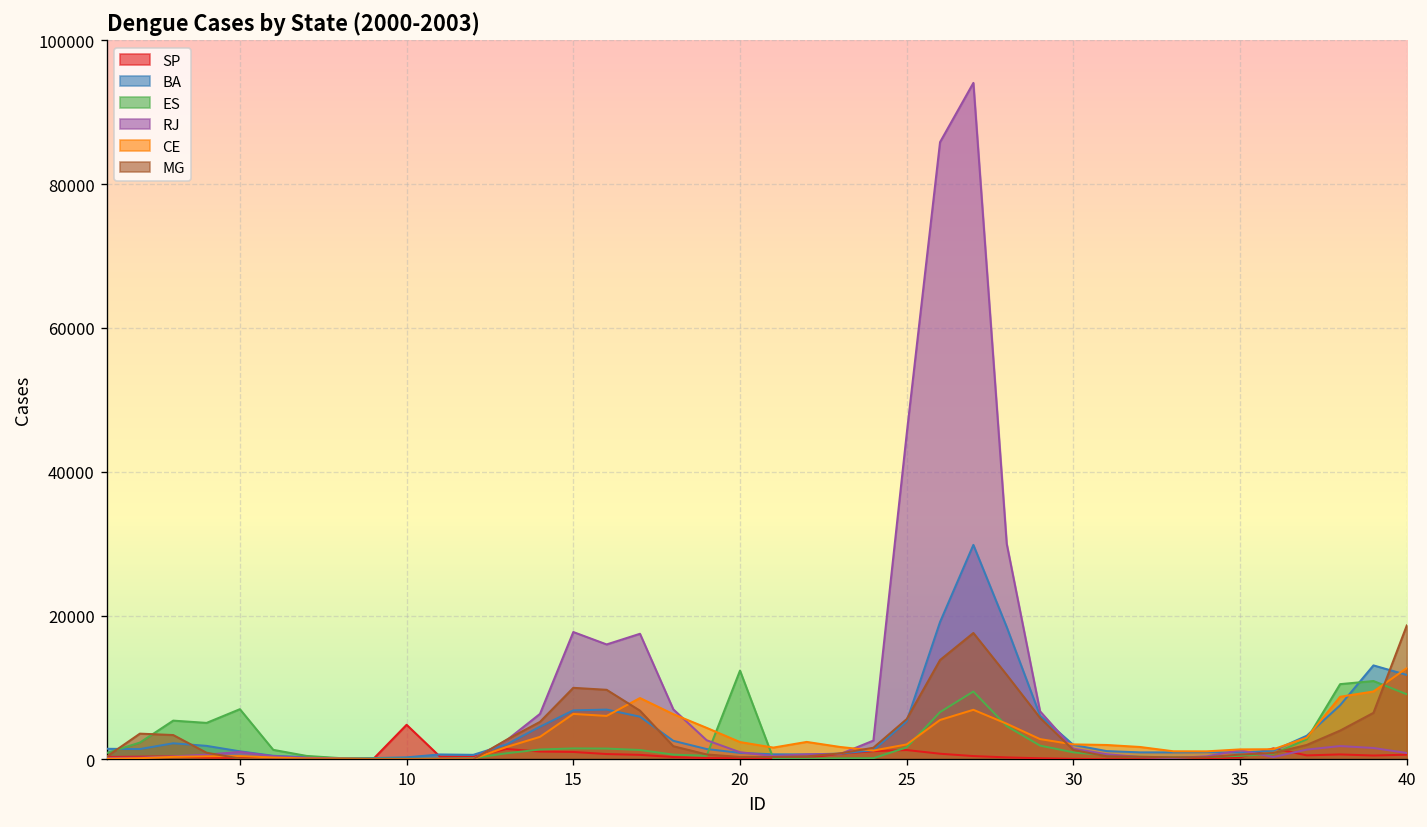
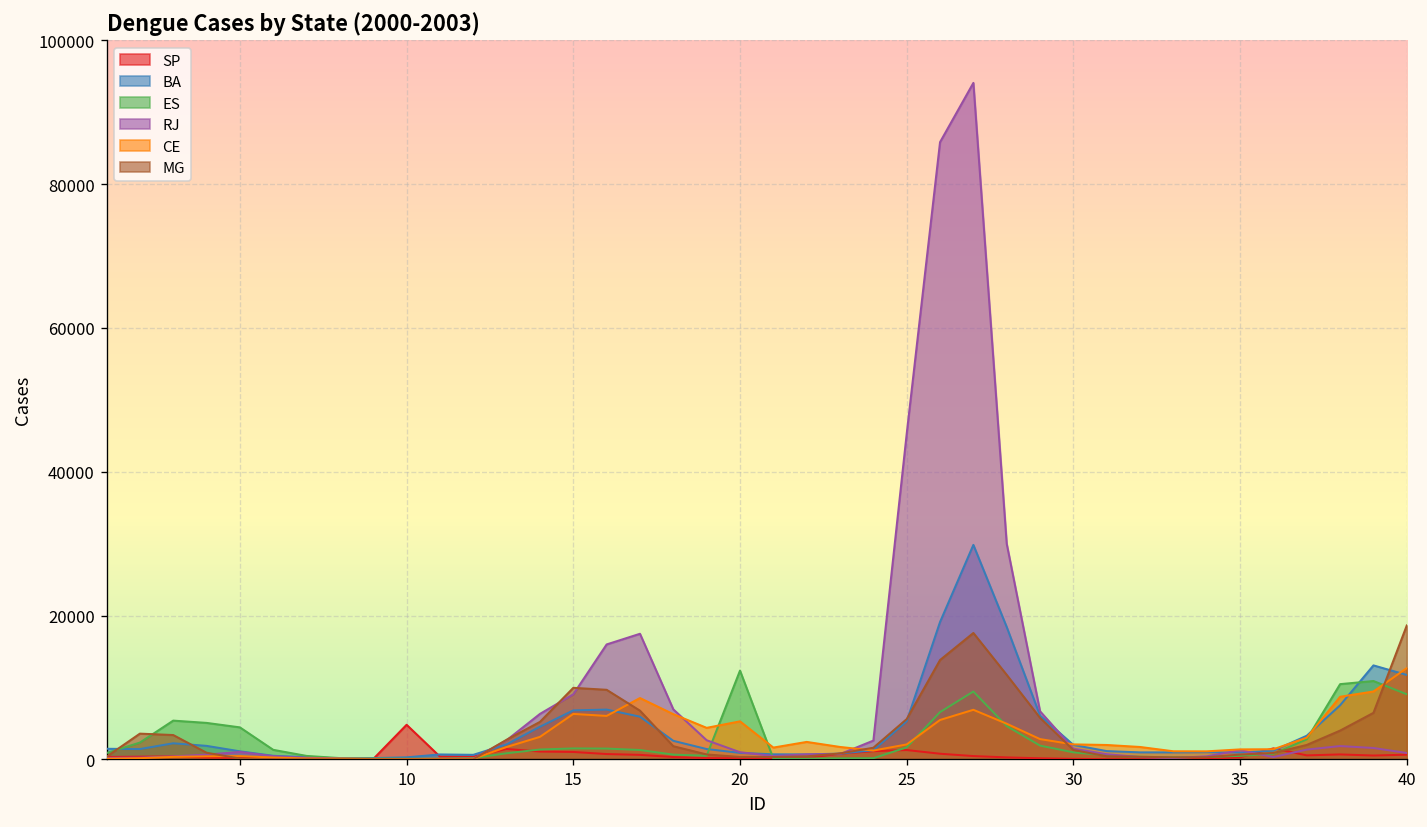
ES, 5: 7000 -> 4000
RJ, 15: 18000 -> 9000
CE, 20: 2000 -> 5000
